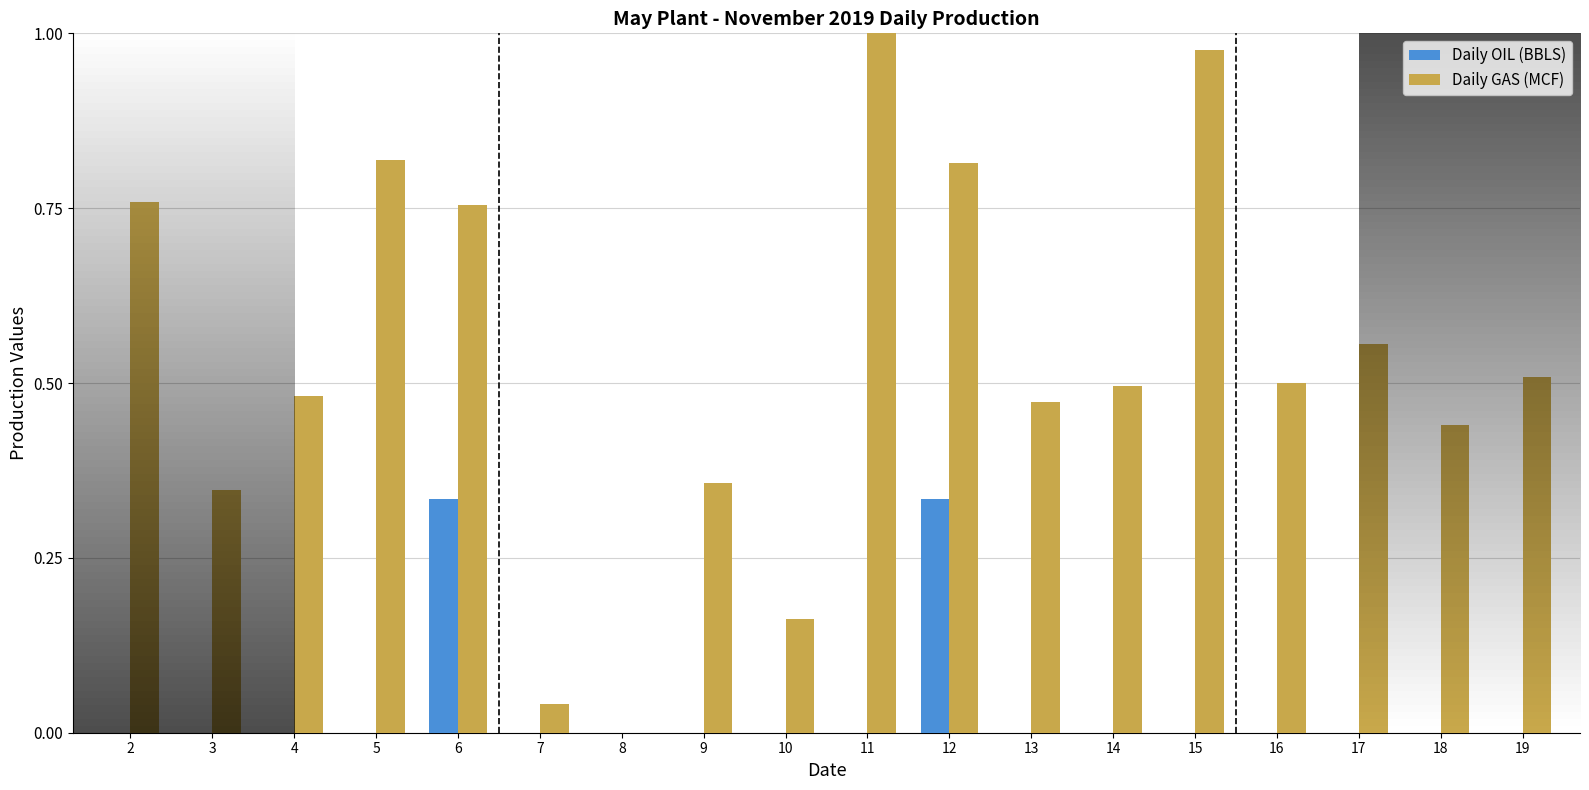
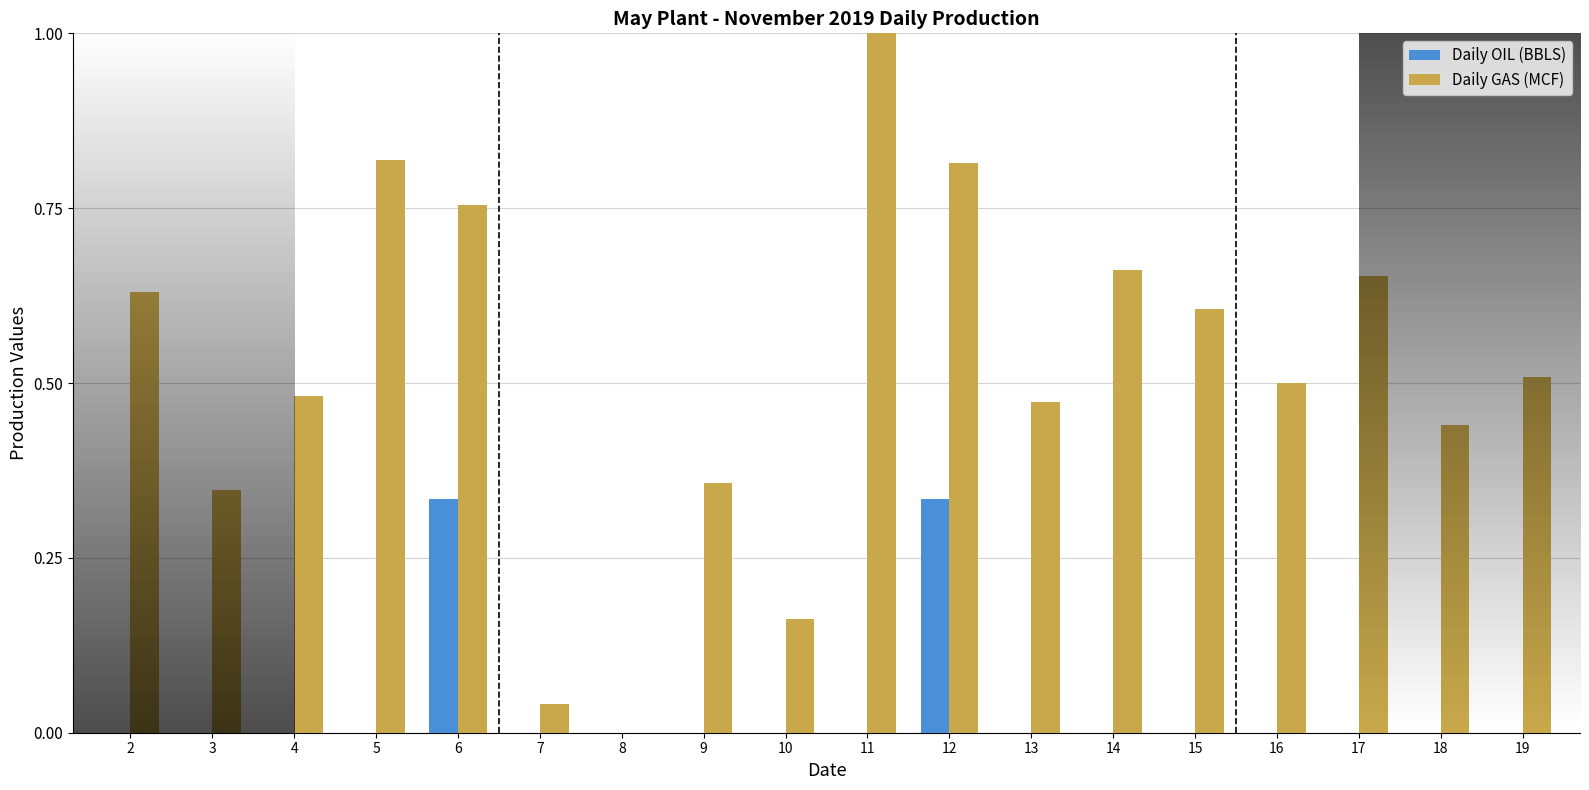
Daily GAS (MCF), 2: 0.76 -> 0.63
Daily GAS (MCF), 14: 0.50 -> 0.66
Daily GAS (MCF), 15: 0.98 -> 0.61
Daily GAS (MCF), 17: 0.56 -> 0.65
